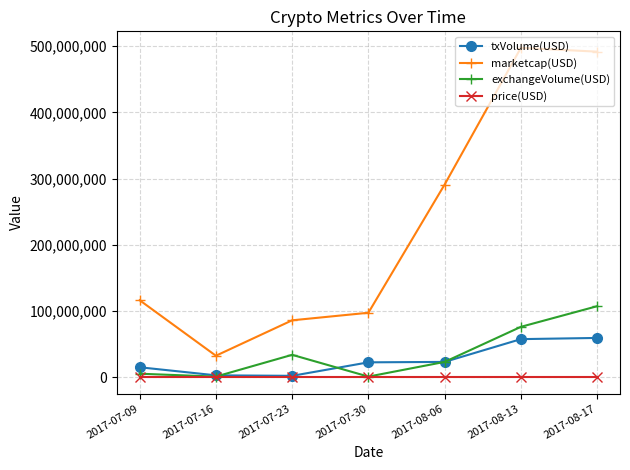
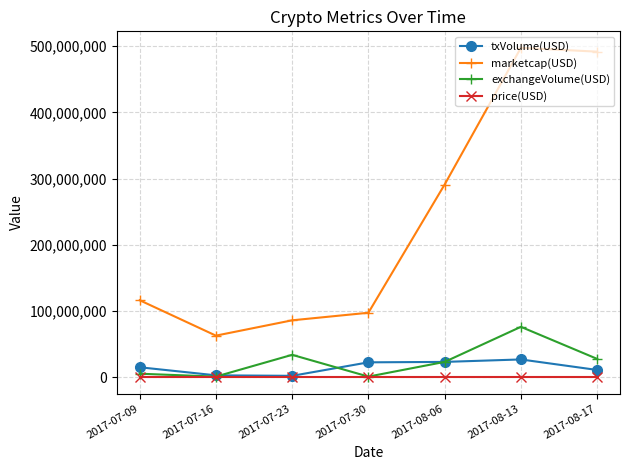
marketcap(USD), 2017-07-16: 30,000,000 -> 60,000,000
txVolume(USD), 2017-08-13: 60,000,000 -> 30,000,000
txVolume(USD), 2017-08-17: 60,000,000 -> 10,000,000
exchangeVolume(USD), 2017-08-17: 110,000,000 -> 30,000,000
